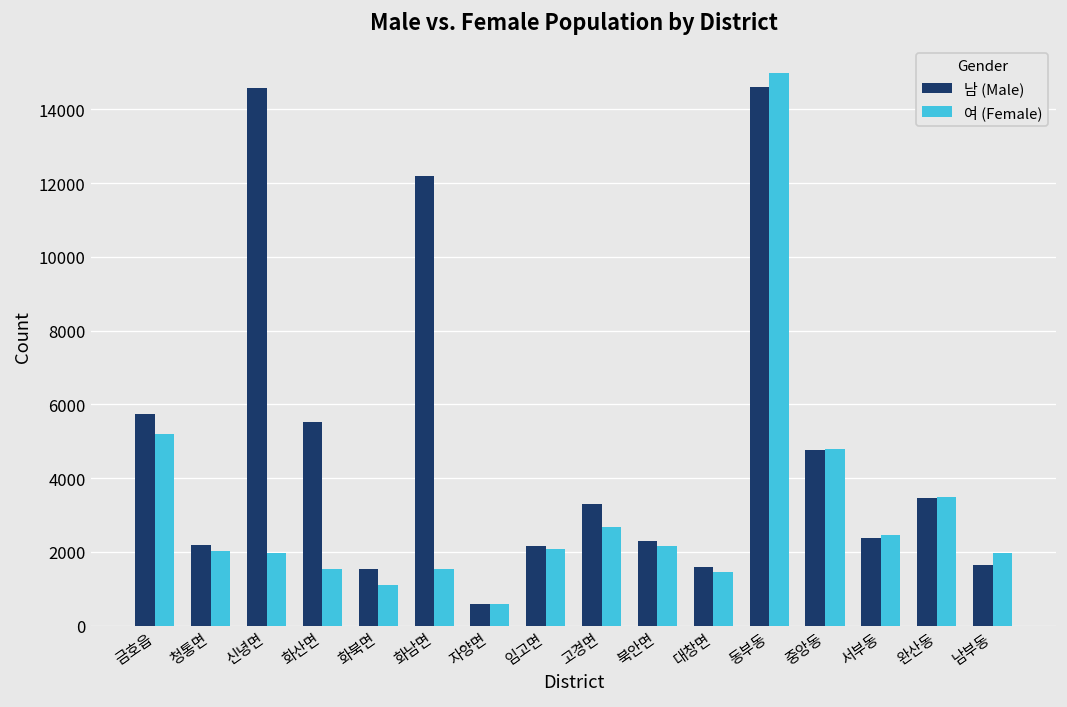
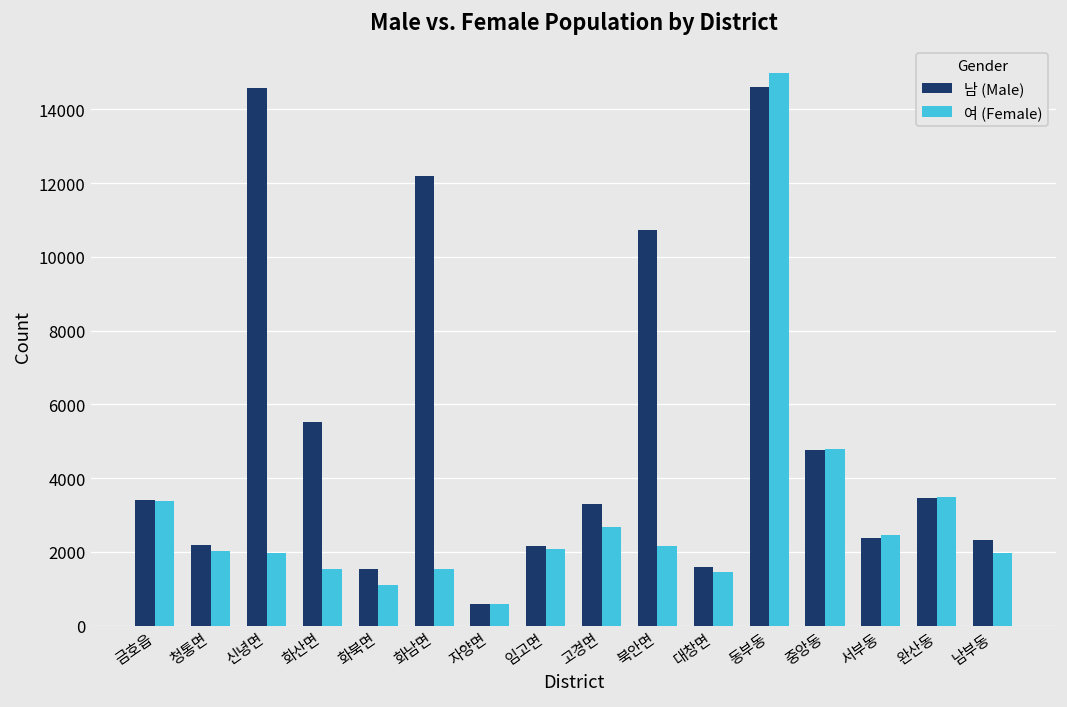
남 (Male), 금호읍: 5700 -> 3400
여 (Female), 금호읍: 5200 -> 3400
남 (Male), 북안면: 2300 -> 10700
남 (Male), 남부동: 1600 -> 2300
